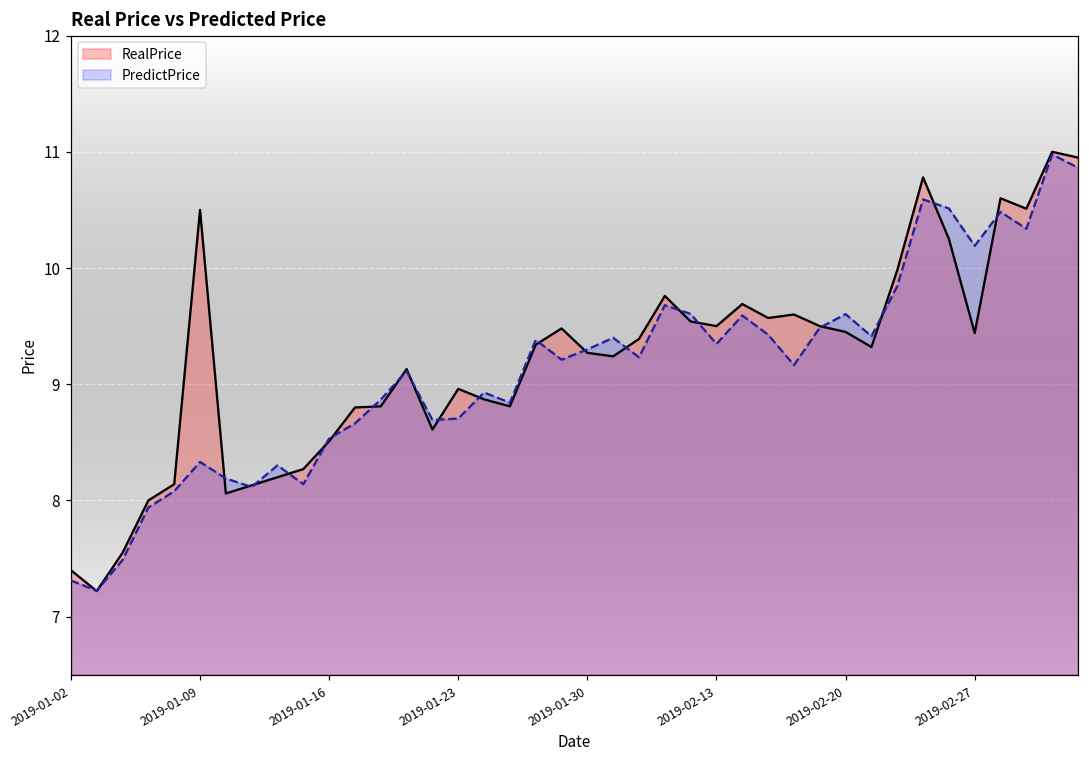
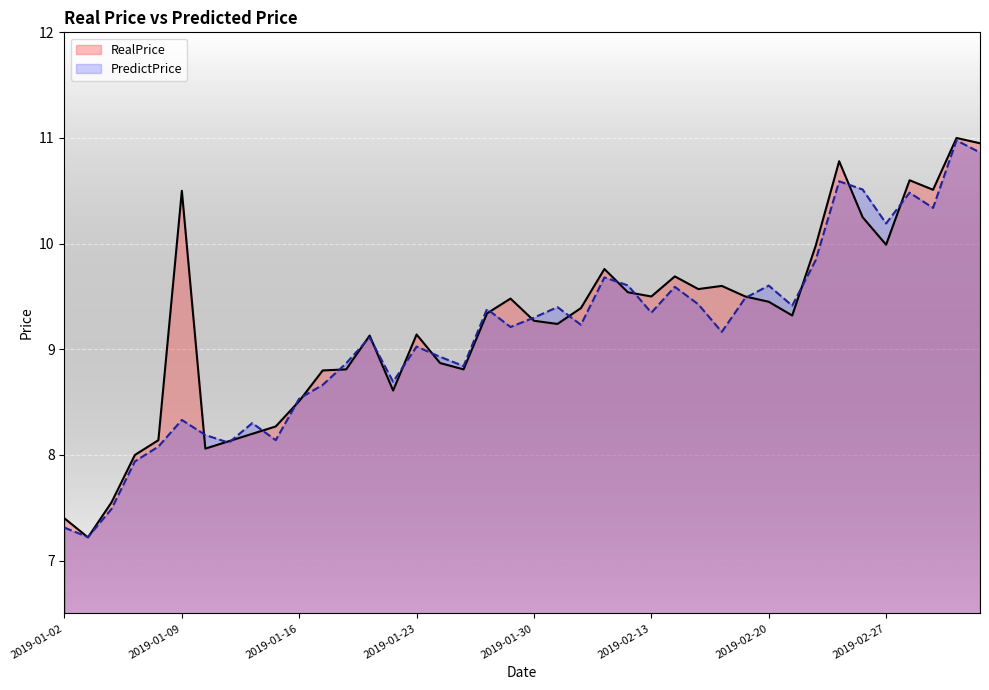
RealPrice, 2019-01-23: 8.96 -> 9.14
PredictPrice, 2019-01-23: 8.70 -> 9.03
RealPrice, 2019-02-27: 9.44 -> 9.99
